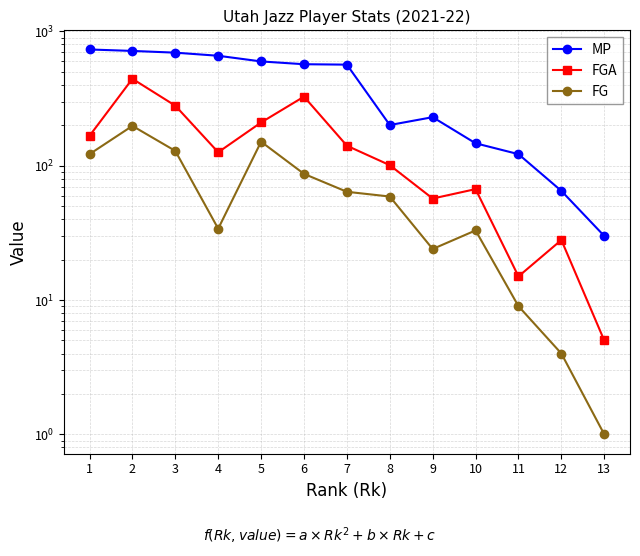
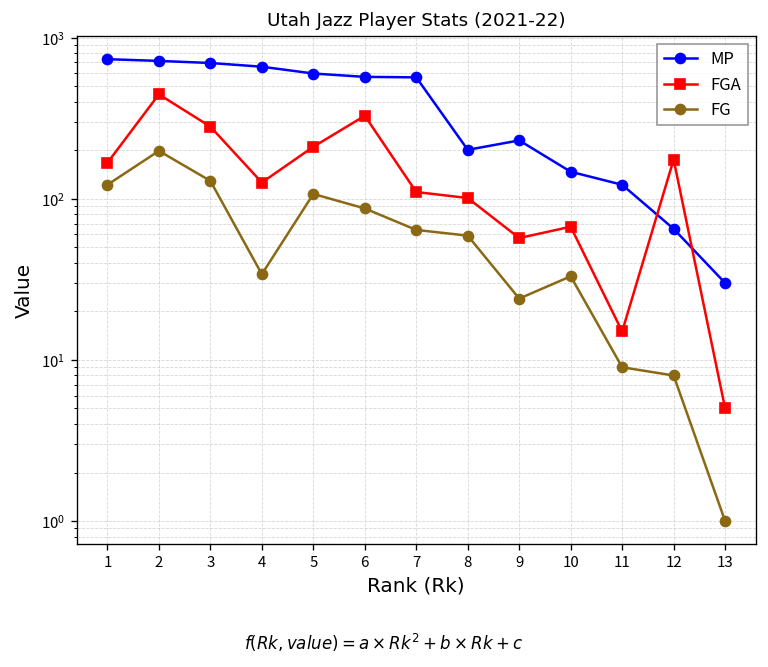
FG, 5: 150 -> 110
FGA, 7: 140 -> 110
FGA, 12: 28 -> 180
FG, 12: 4 -> 8
